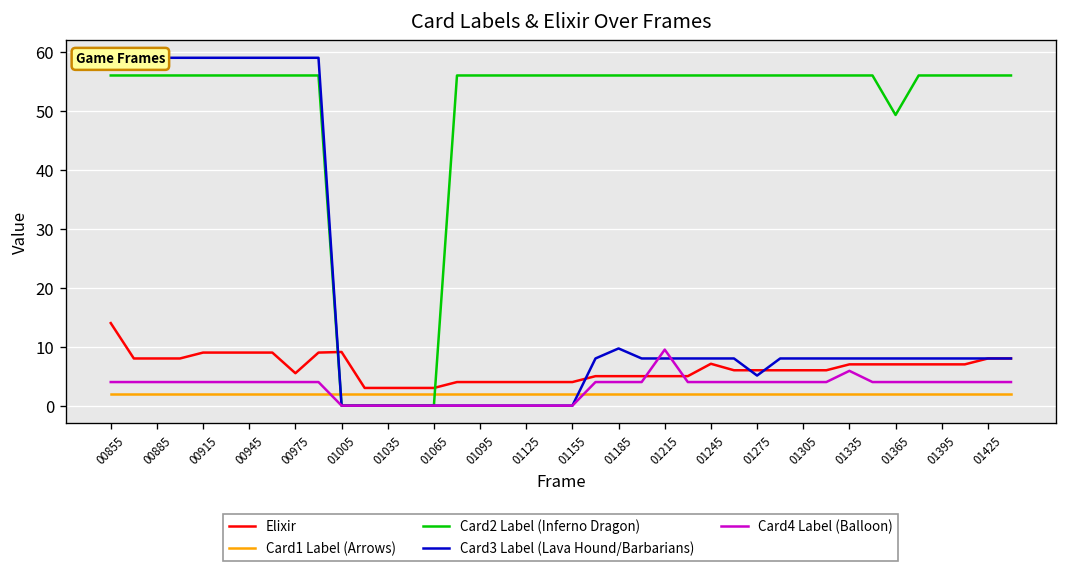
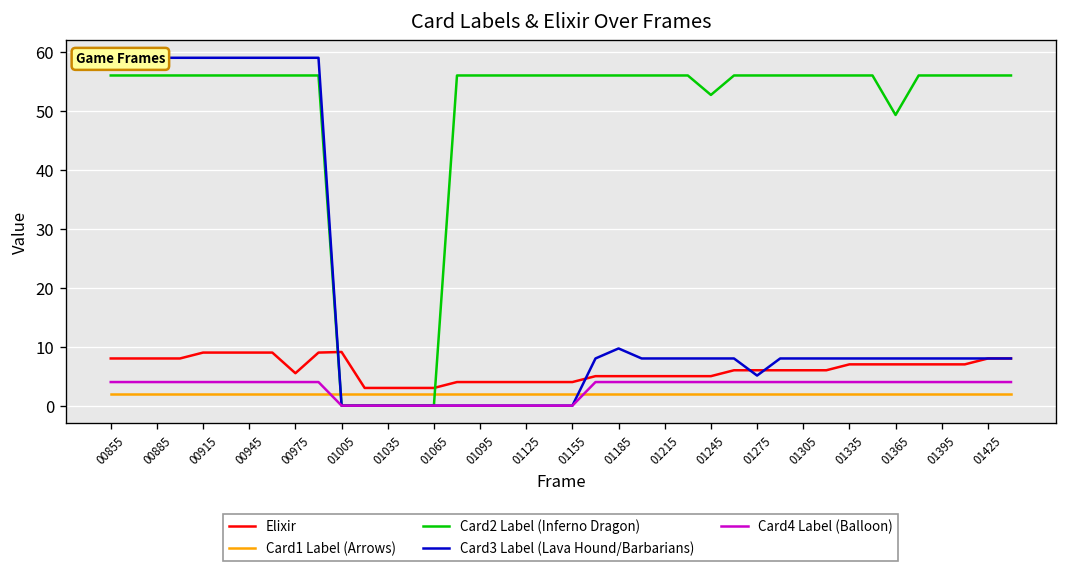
Elixir, 00855: 14 -> 8
Card4 Label (Balloon), 01215: 10 -> 4
Elixir, 01245: 7 -> 5
Card2 Label (Inferno Dragon), 01245: 56 -> 53
Card4 Label (Balloon), 01335: 6 -> 4
